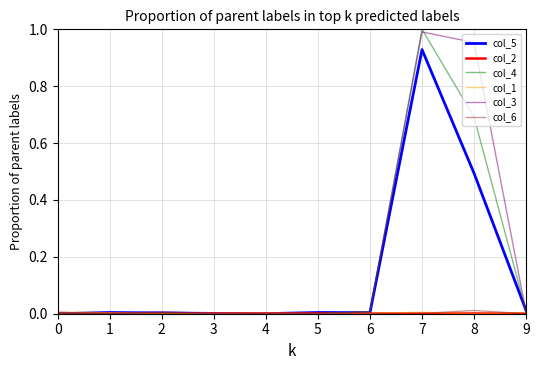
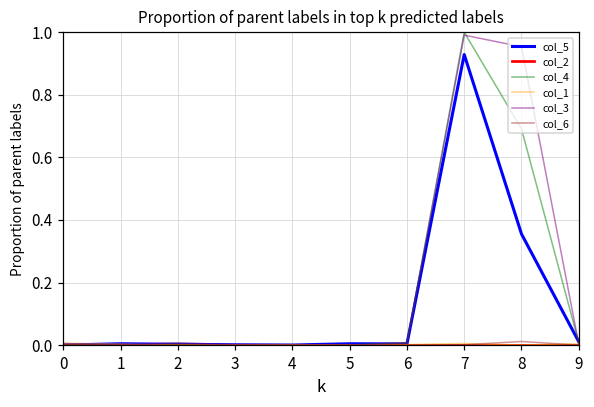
col_5, 8: 0.49 -> 0.36
